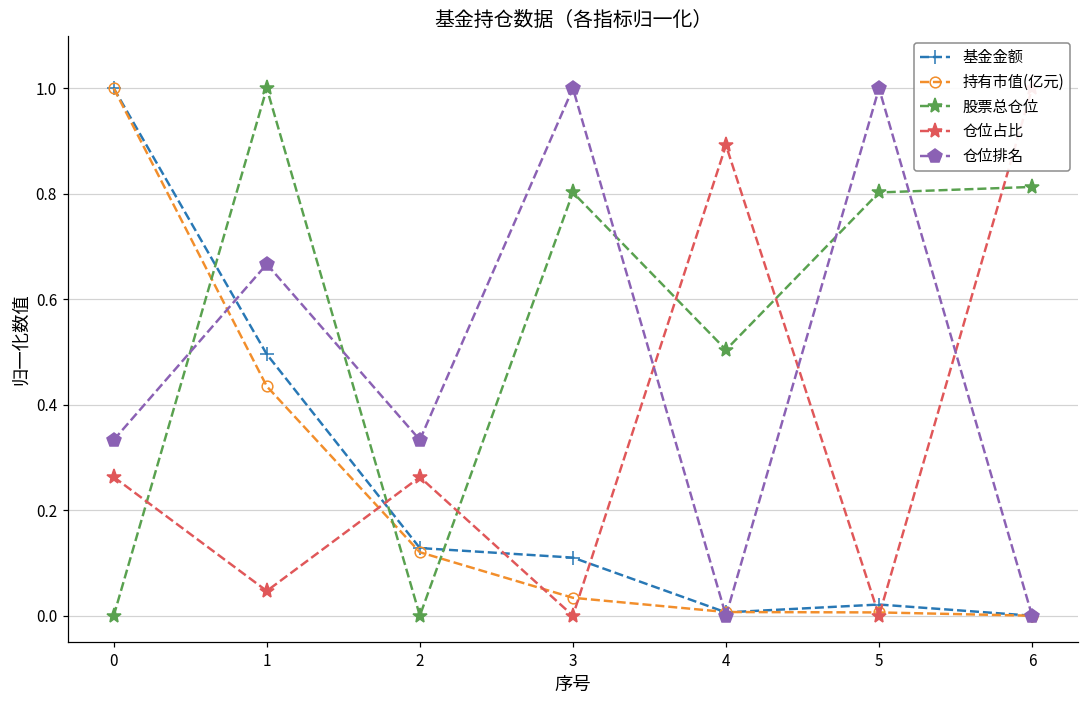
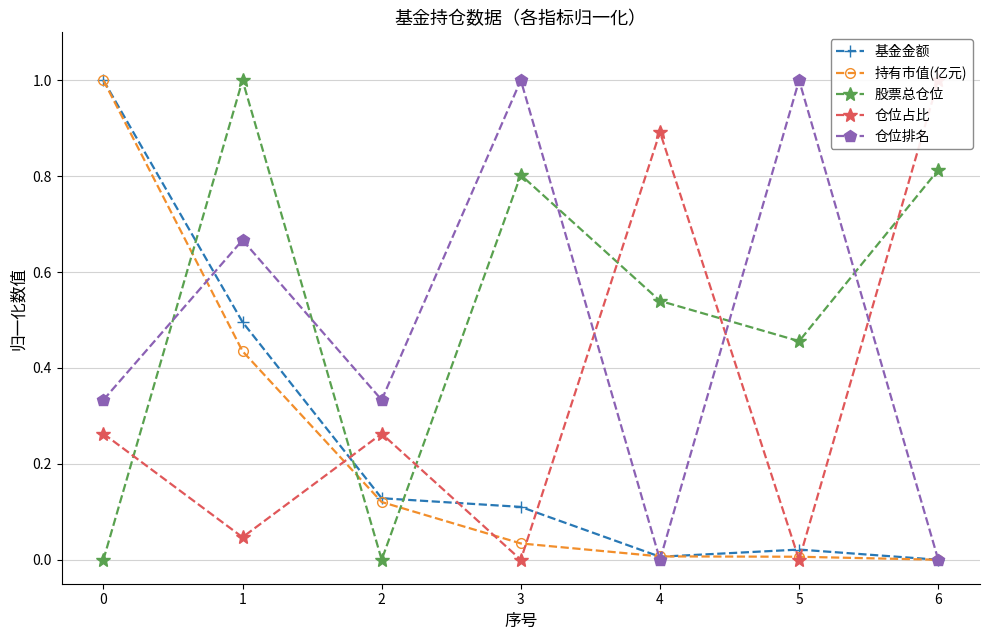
股票总仓位, 4: 0.50 -> 0.54
股票总仓位, 5: 0.80 -> 0.46
